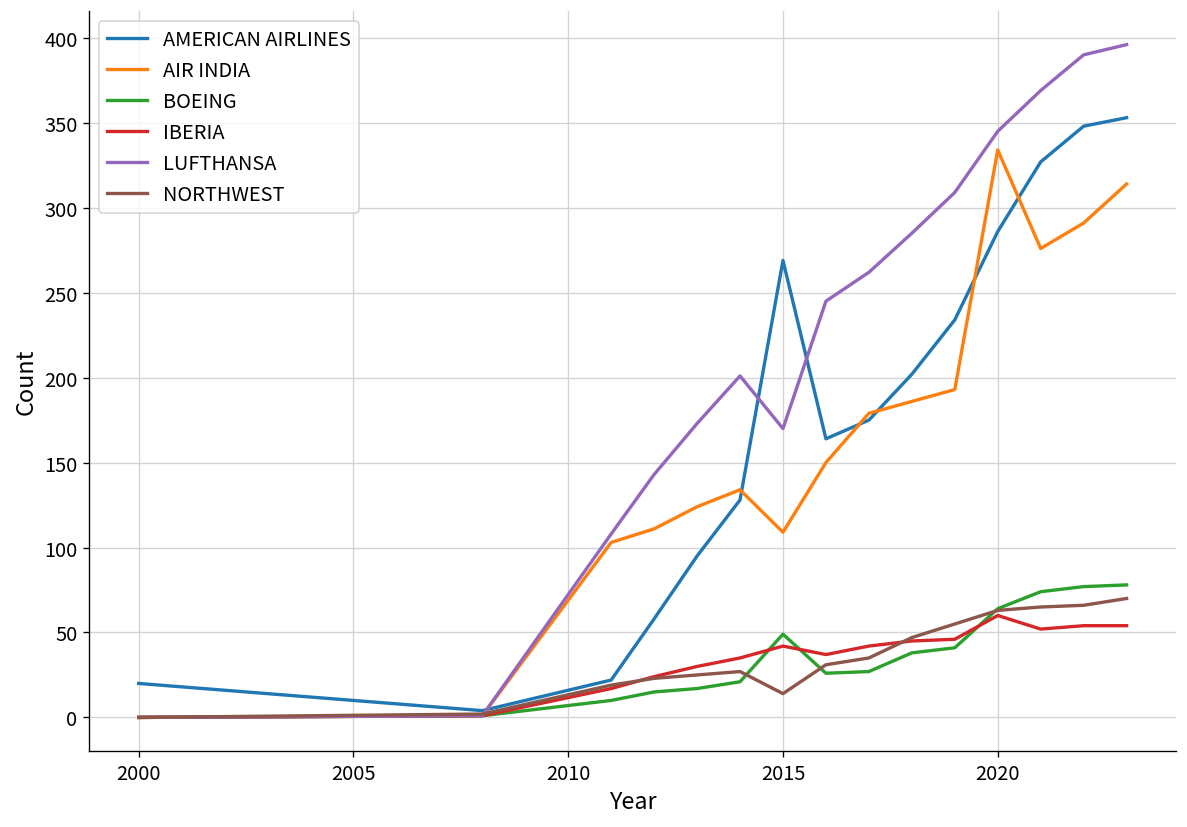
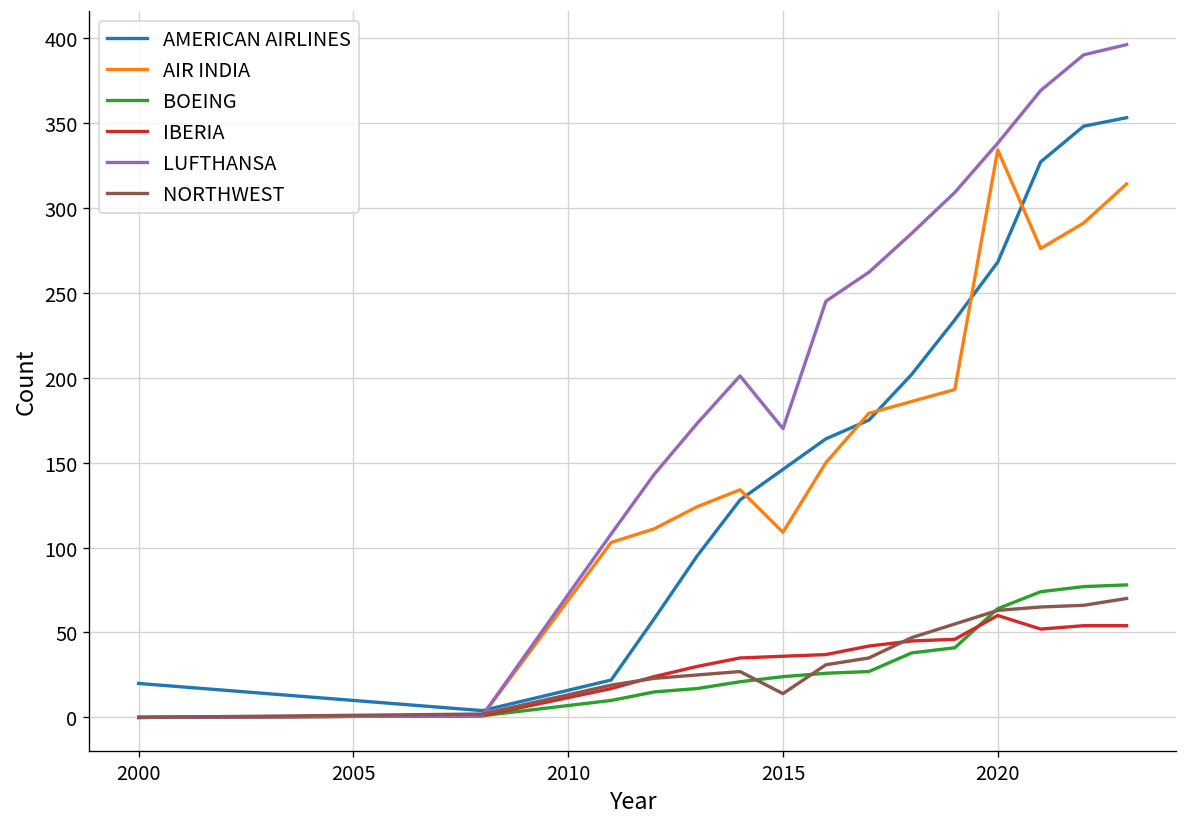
AMERICAN AIRLINES, 2015: 269 -> 146
BOEING, 2015: 49 -> 24
IBERIA, 2015: 42 -> 36
AMERICAN AIRLINES, 2020: 286 -> 268
LUFTHANSA, 2020: 345 -> 338
